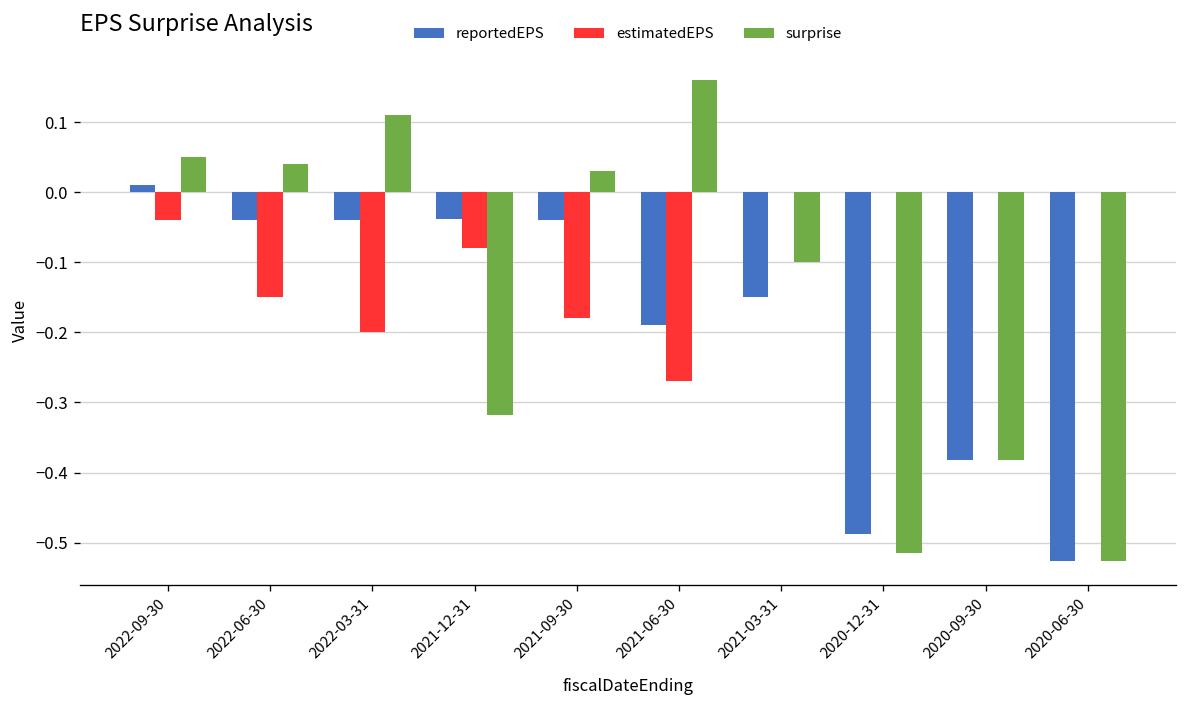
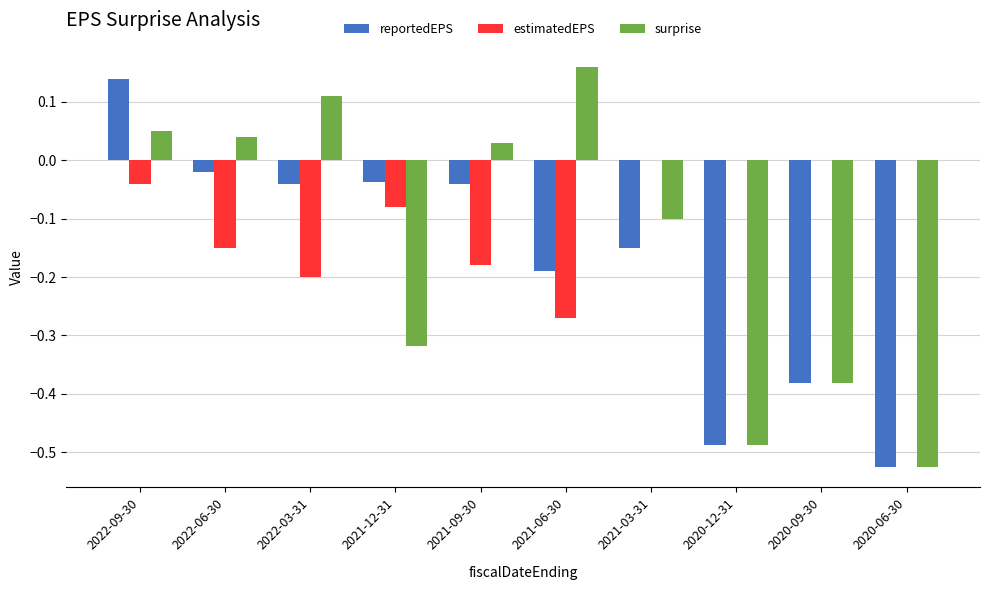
reportedEPS, 2022-09-30: 0.01 -> 0.14
reportedEPS, 2022-06-30: -0.04 -> -0.02
surprise, 2020-12-31: -0.52 -> -0.49
